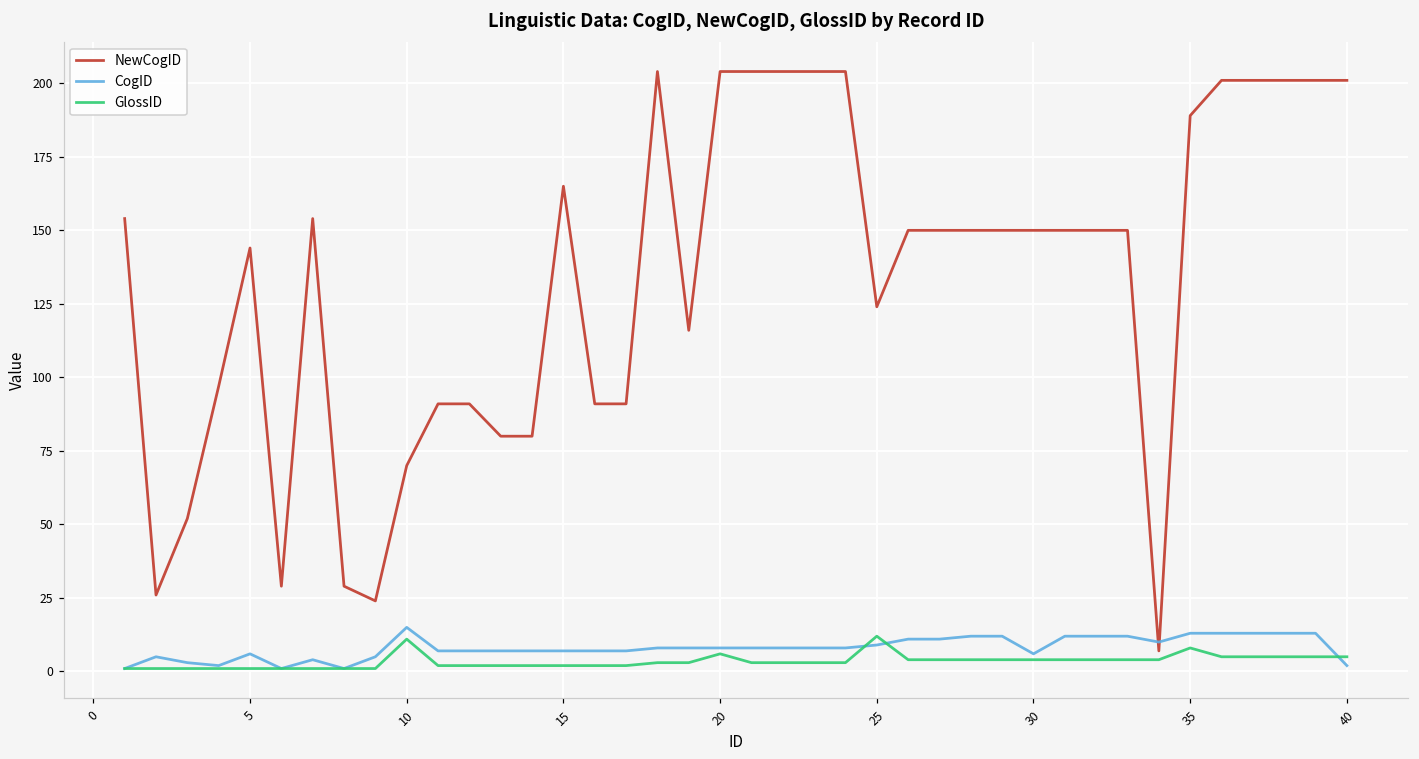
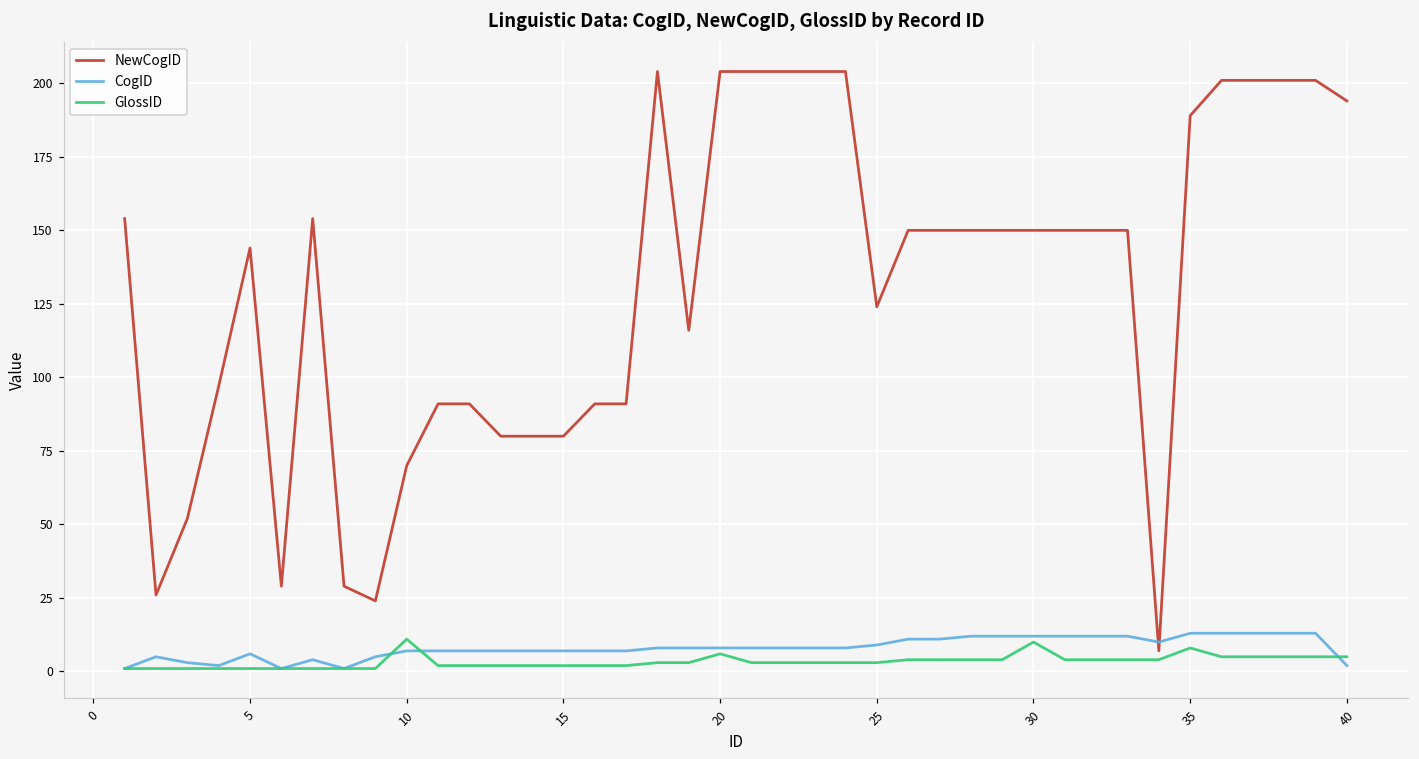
CogID, 10: 15 -> 7
NewCogID, 15: 165 -> 80
GlossID, 25: 12 -> 3
CogID, 30: 6 -> 12
GlossID, 30: 4 -> 10
NewCogID, 40: 201 -> 194
